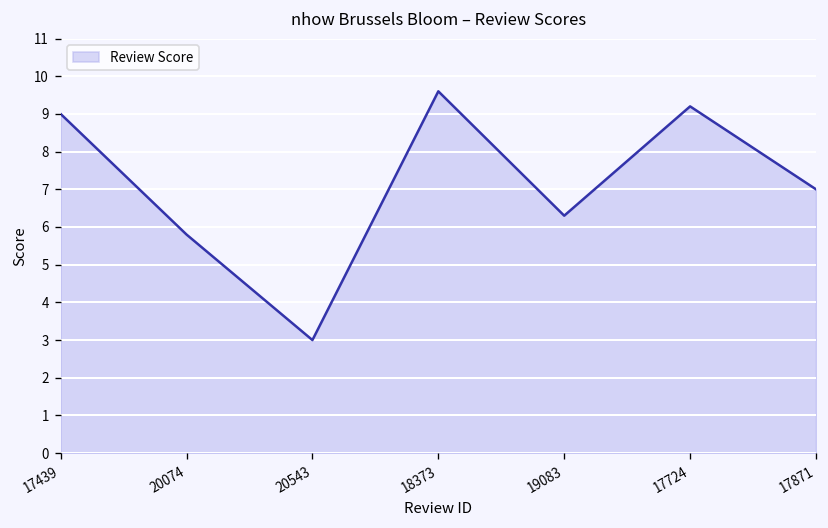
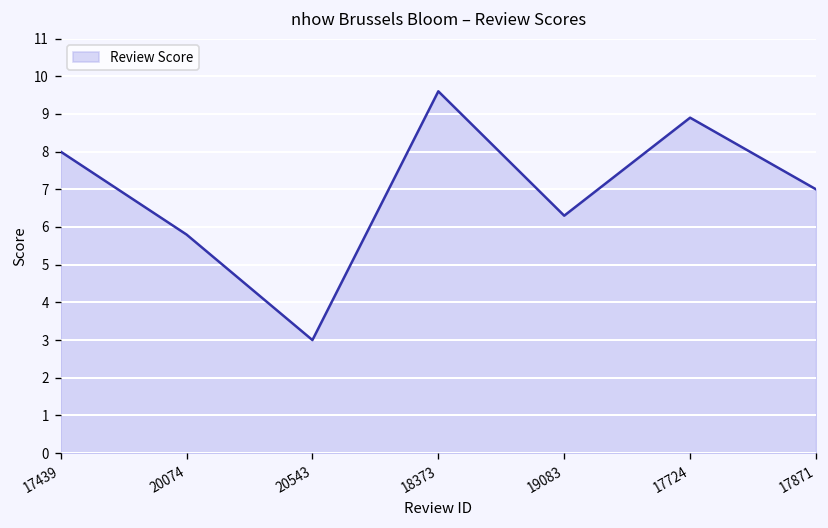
17439: 9 -> 8
17724: 9.2 -> 8.9
